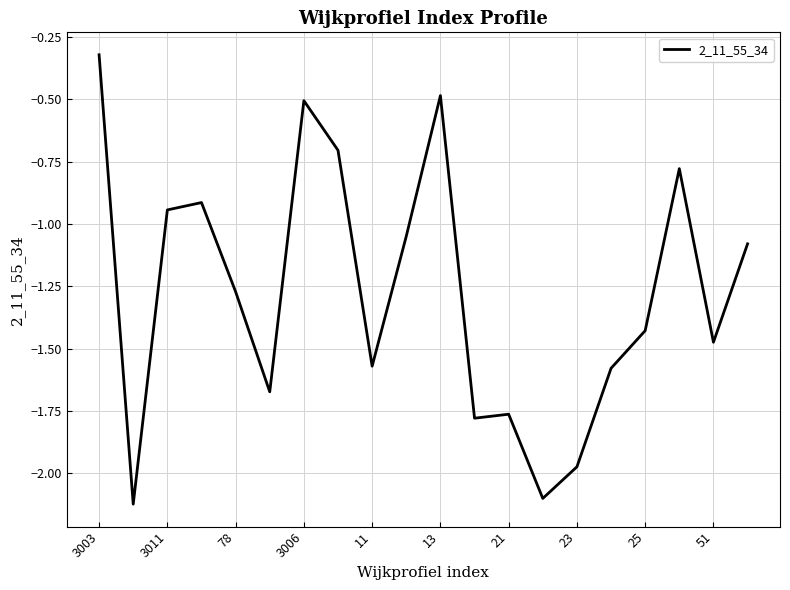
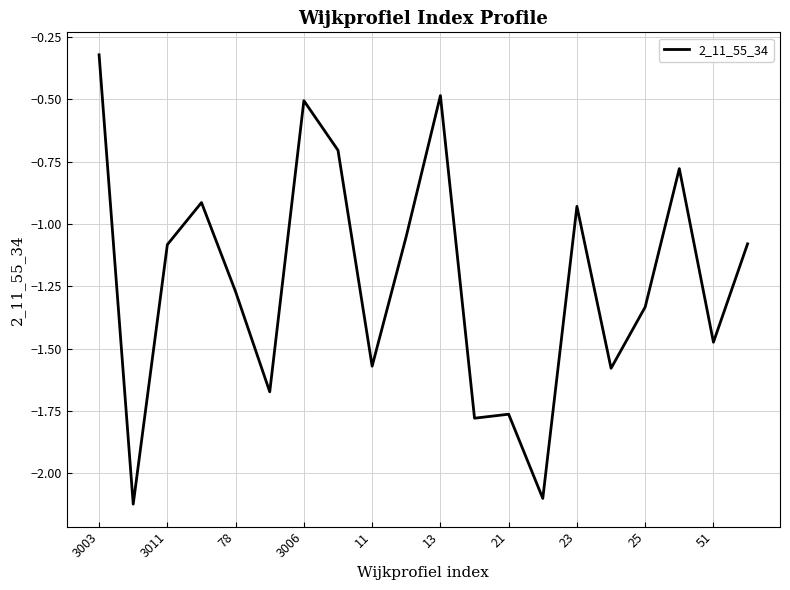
3011: -0.94 -> -1.08
23: -1.97 -> -0.93
25: -1.43 -> -1.33
